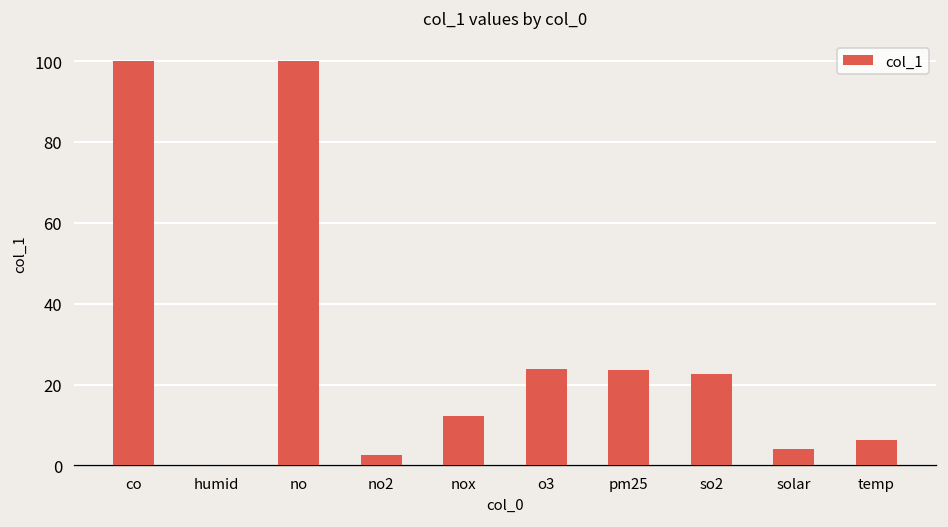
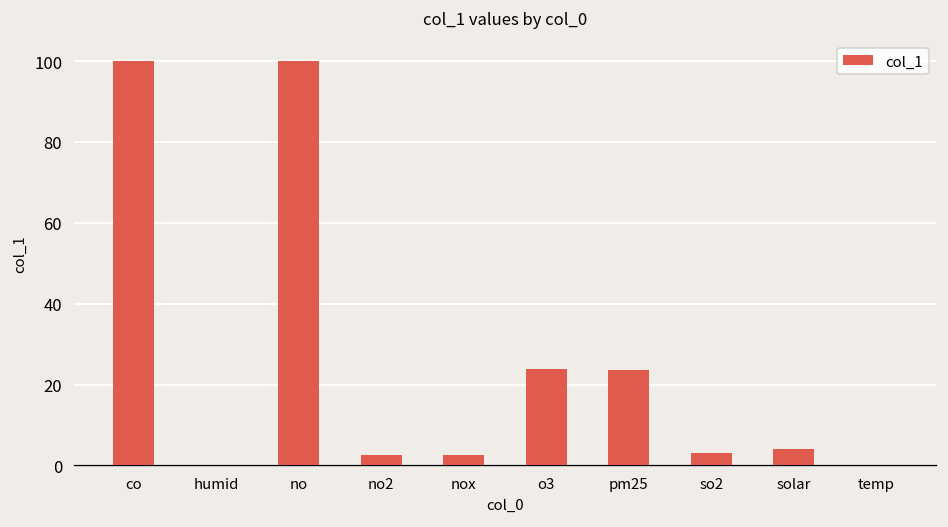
nox: 12 -> 3
so2: 23 -> 3
temp: 6 -> 0
